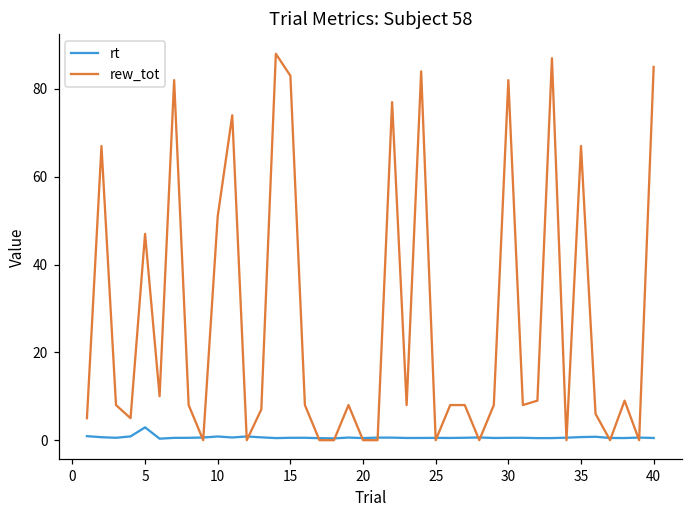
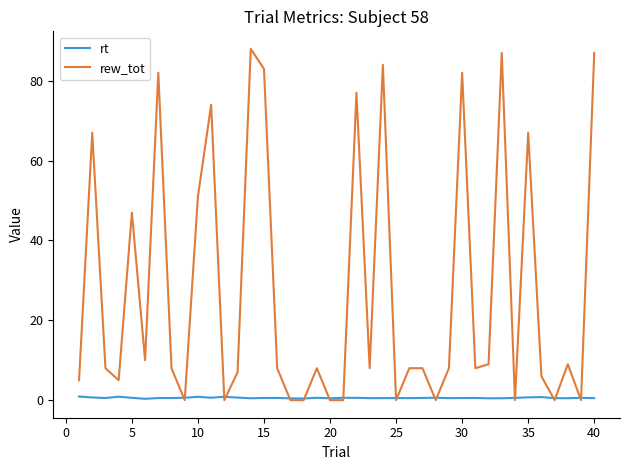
rt, 5: 3 -> 1
rew_tot, 40: 85 -> 87
